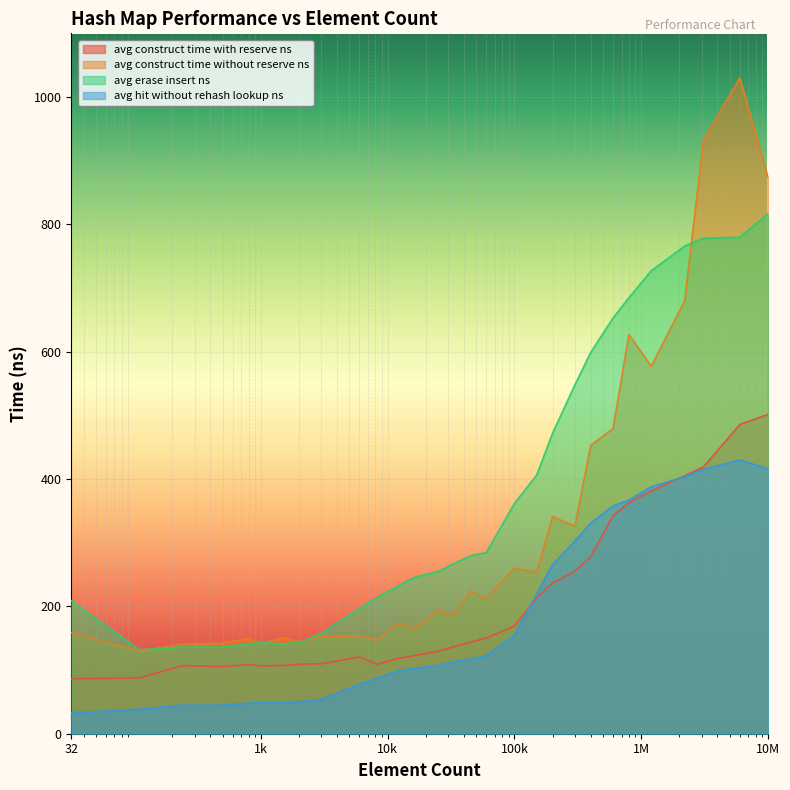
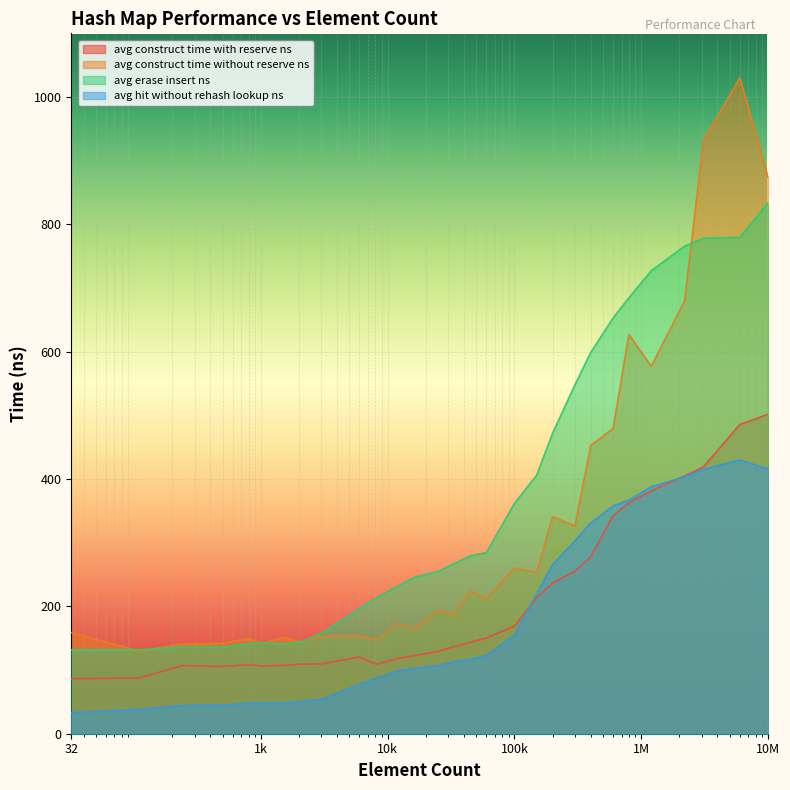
avg erase insert ns, 32: 210 -> 130
avg erase insert ns, 10M: 820 -> 830
